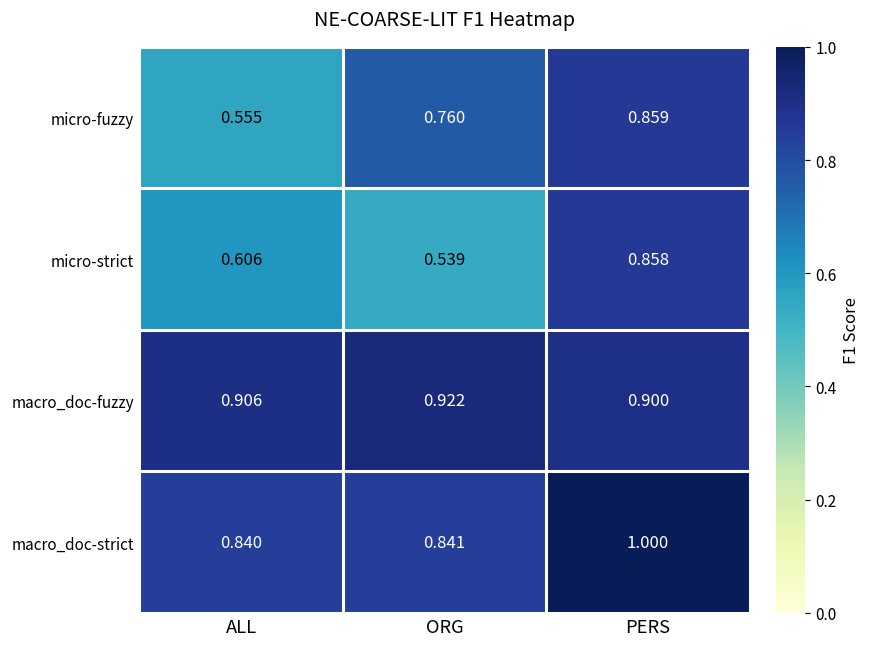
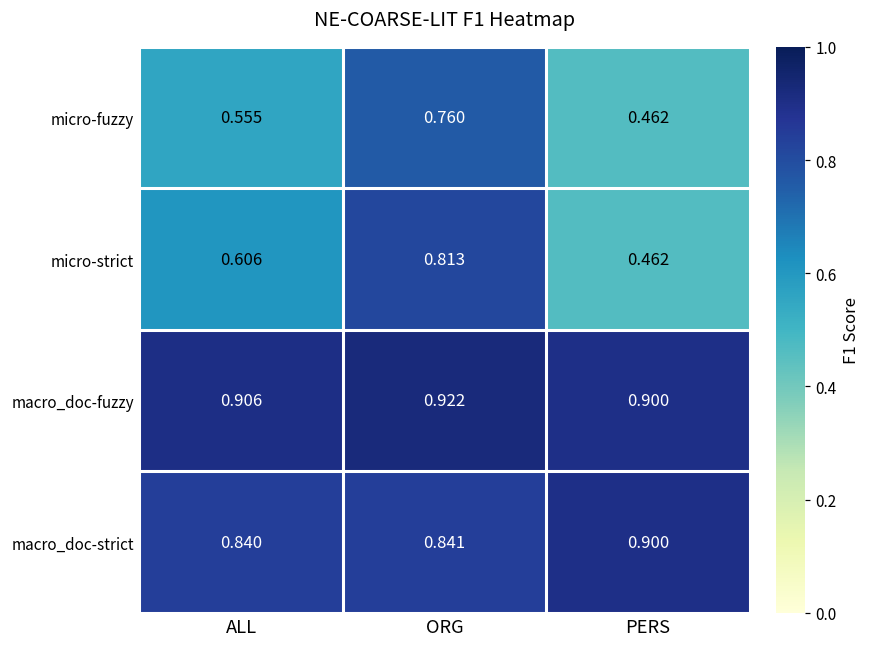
micro-fuzzy, PERS: 0.859 -> 0.462
micro-strict, ORG: 0.539 -> 0.813
micro-strict, PERS: 0.858 -> 0.462
macro_doc-strict, PERS: 1.000 -> 0.900
